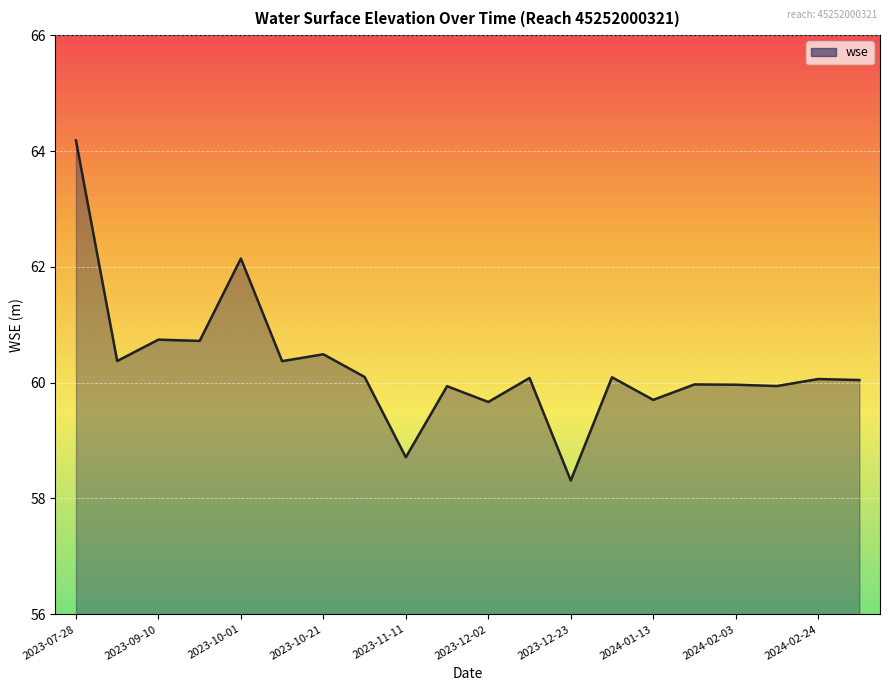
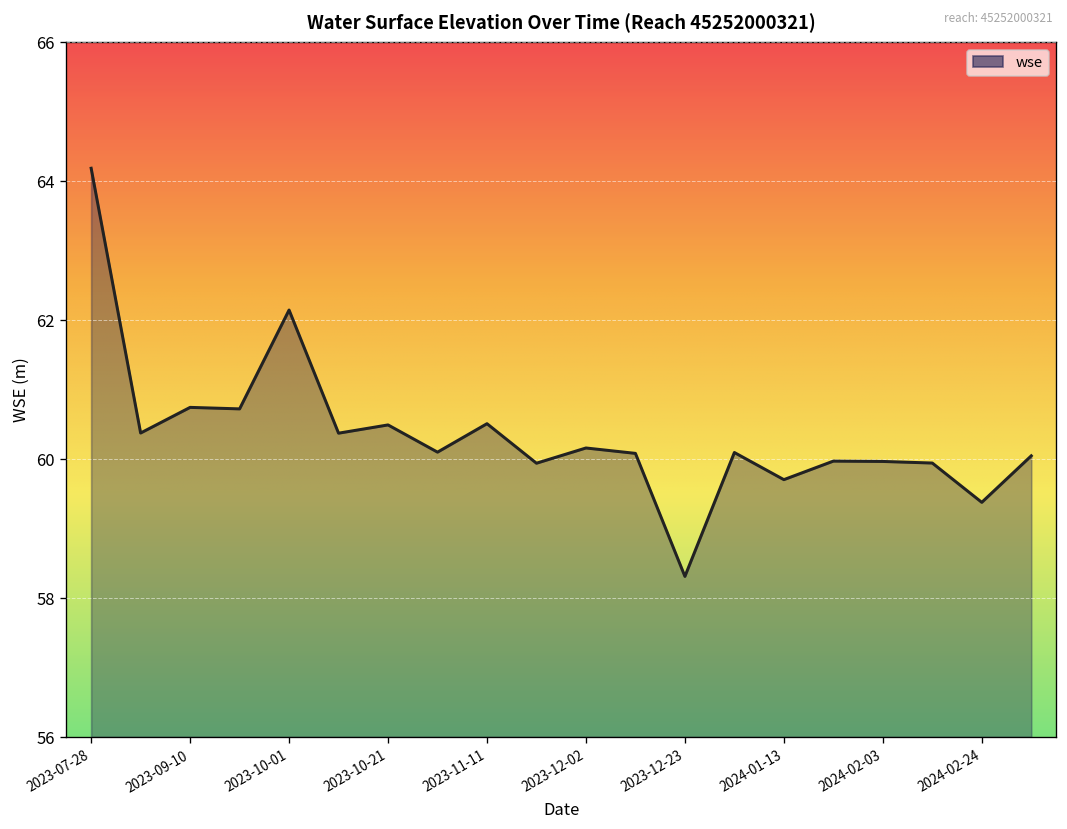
2023-11-11: 58.7 -> 60.5
2023-12-02: 59.7 -> 60.2
2024-02-24: 60.1 -> 59.4
